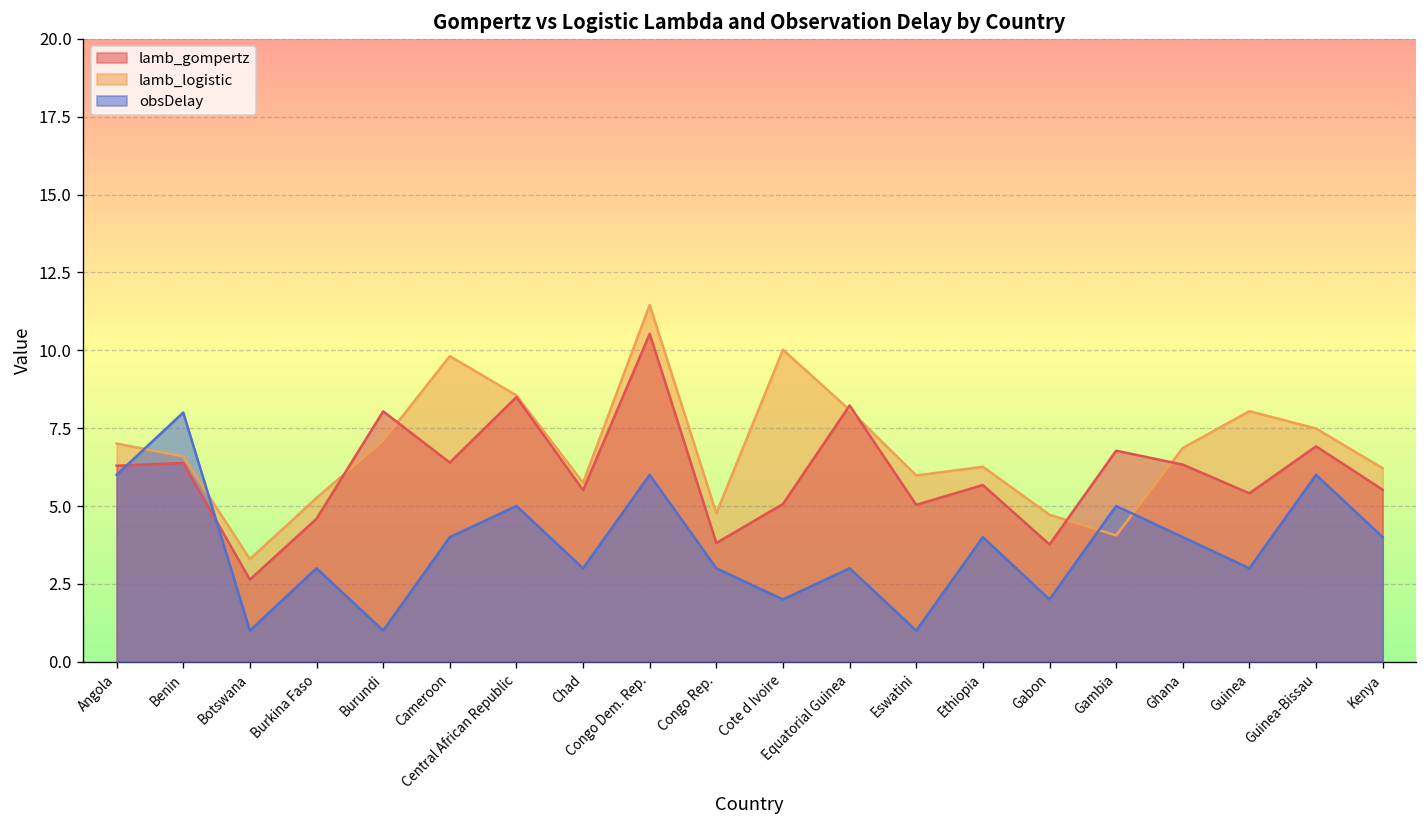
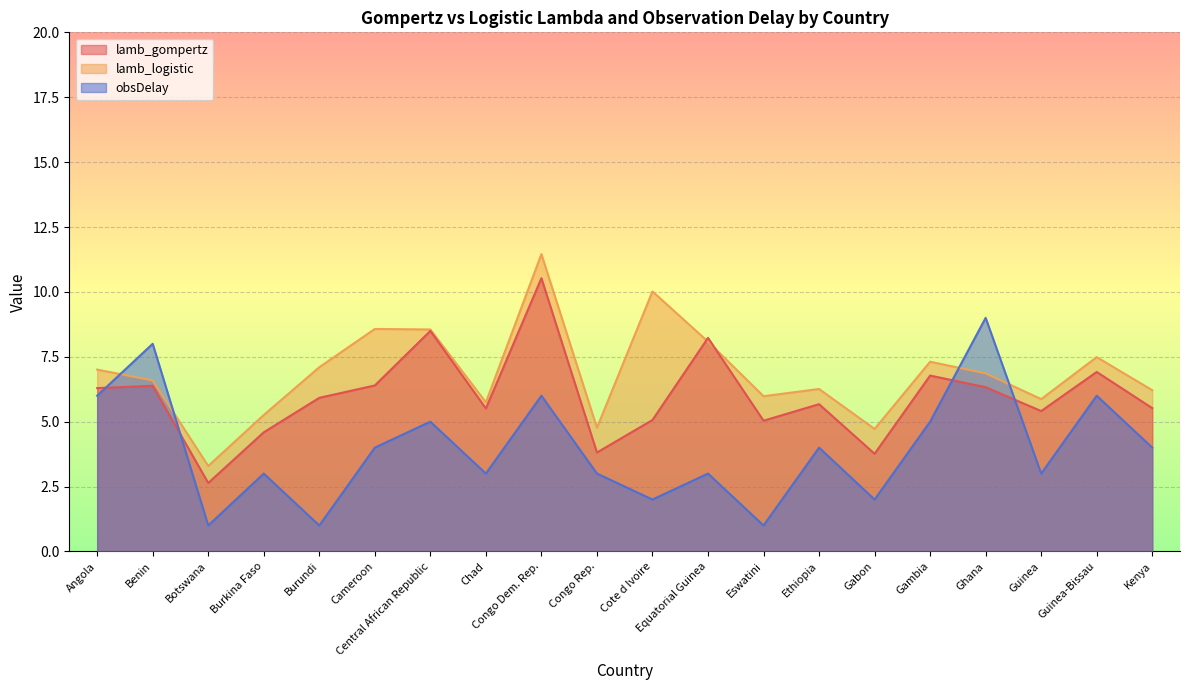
lamb_gompertz, Burundi: 8.0 -> 5.9
lamb_logistic, Cameroon: 9.8 -> 8.6
lamb_logistic, Gambia: 4.1 -> 7.3
obsDelay, Ghana: 4 -> 9
lamb_logistic, Guinea: 8.0 -> 5.9
